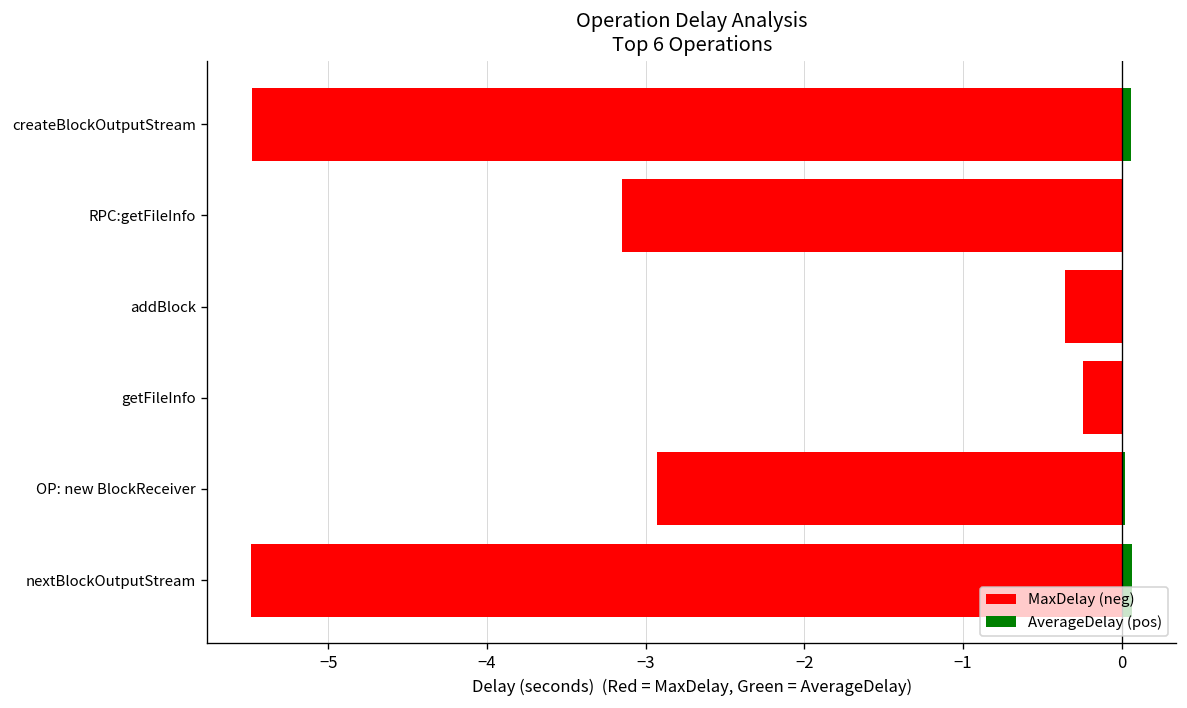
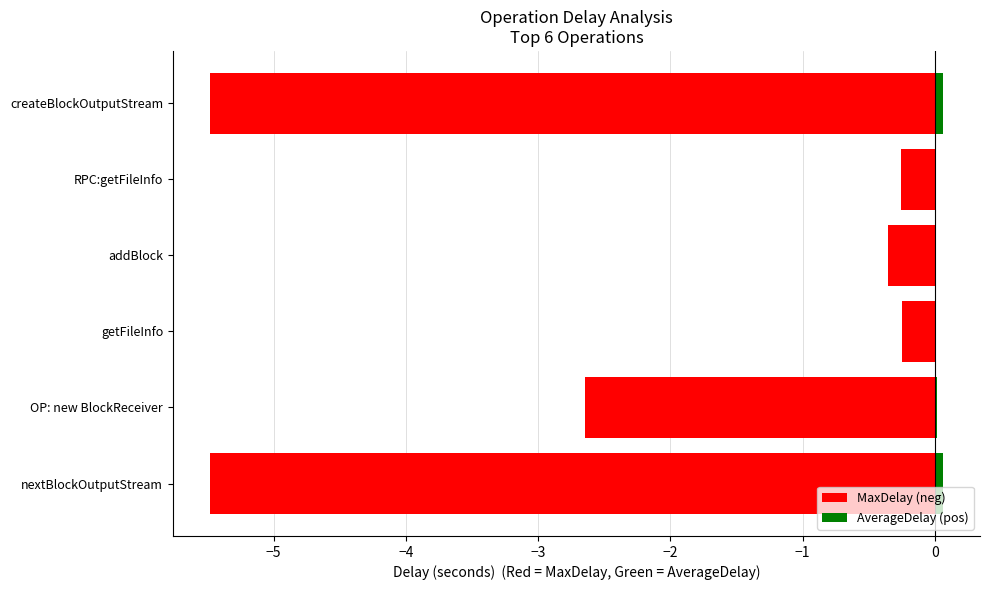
MaxDelay (neg), RPC:getFileInfo: -3.15 -> -0.26
MaxDelay (neg), OP: new BlockReceiver: -2.93 -> -2.65
